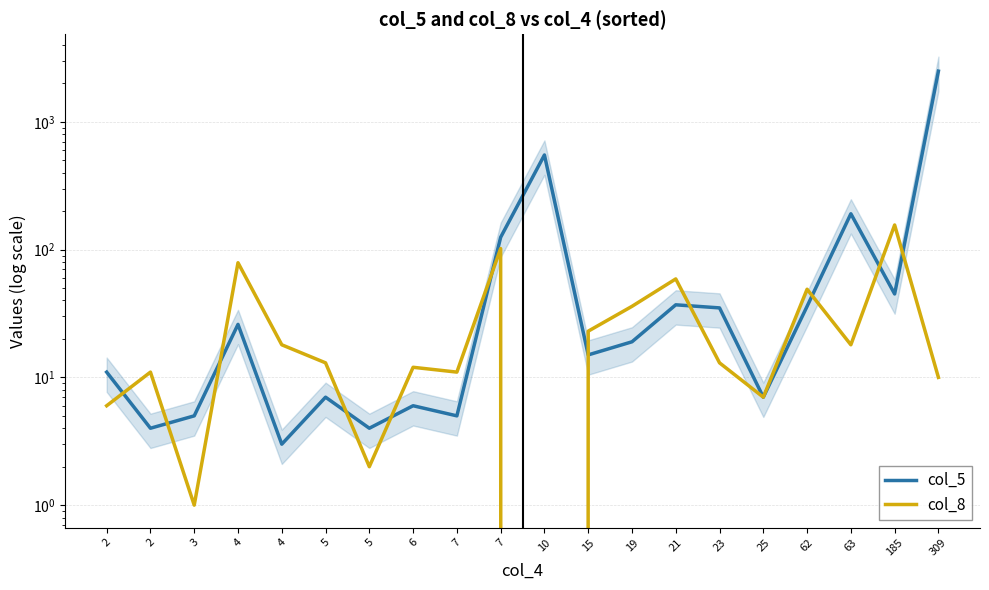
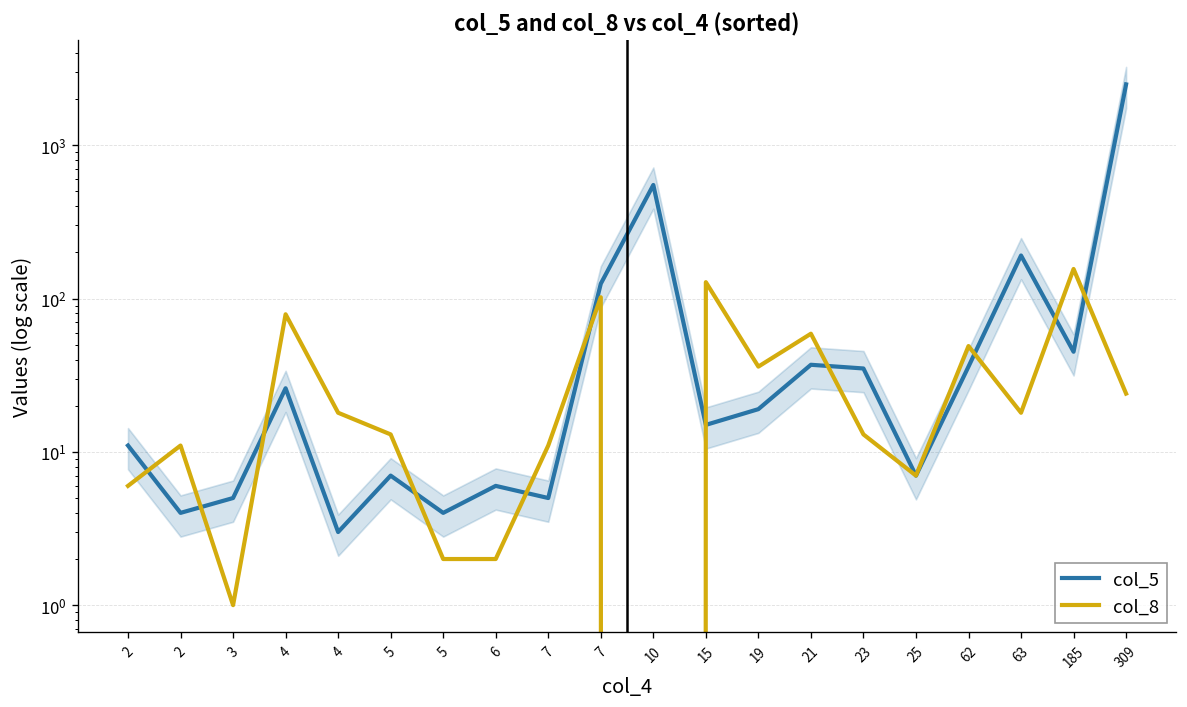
col_8, 6: 12 -> 2
col_8, 15: 23 -> 130
col_8, 309: 10 -> 24
